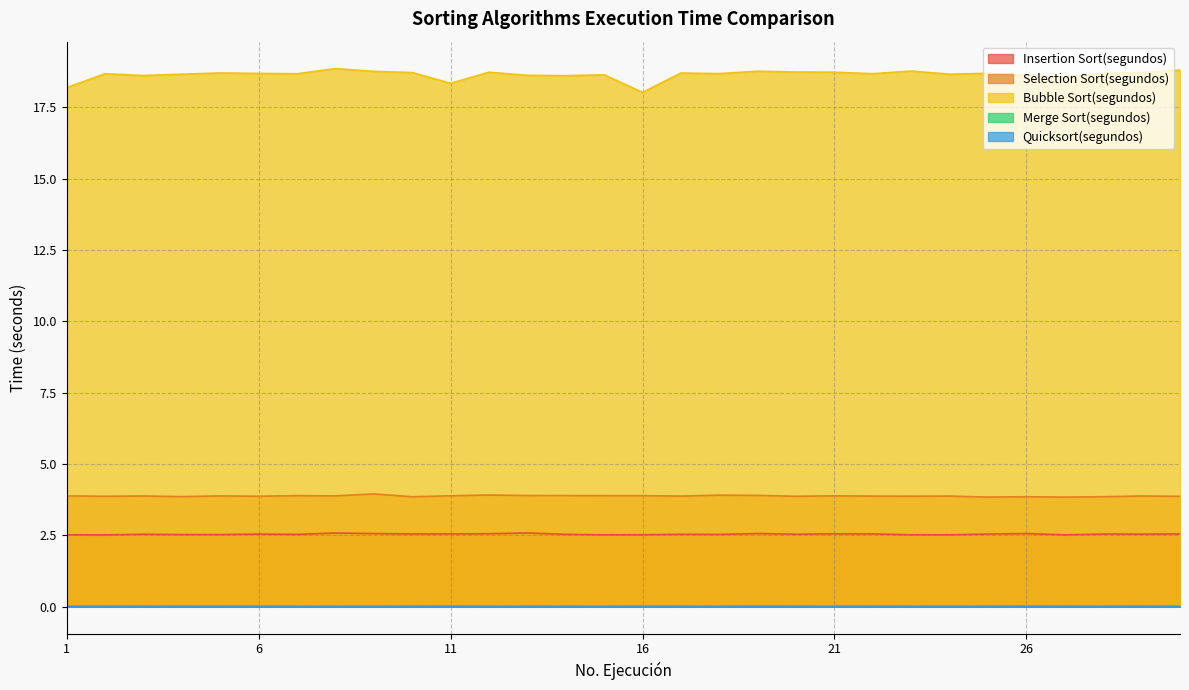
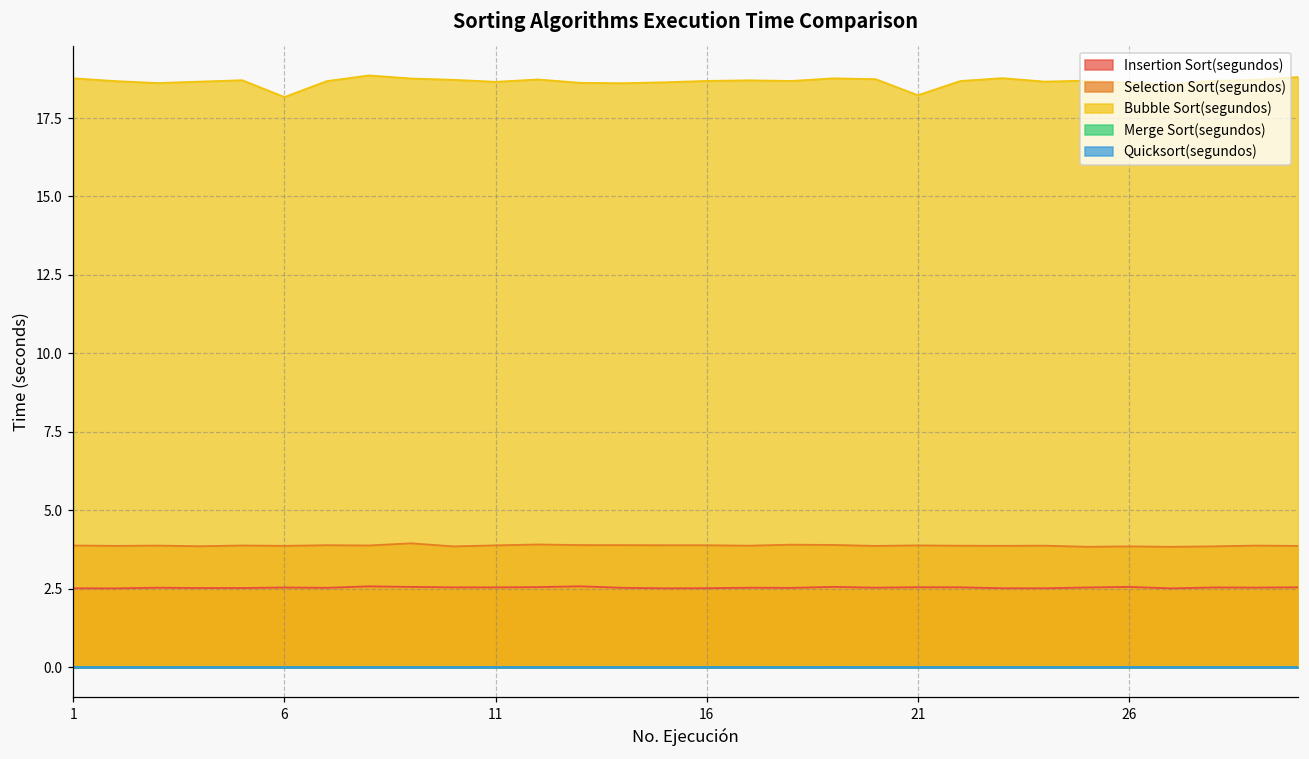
Bubble Sort(segundos), 1: 18.2 -> 18.8
Bubble Sort(segundos), 6: 18.7 -> 18.2
Bubble Sort(segundos), 11: 18.3 -> 18.7
Bubble Sort(segundos), 16: 18.0 -> 18.7
Bubble Sort(segundos), 21: 18.7 -> 18.2
